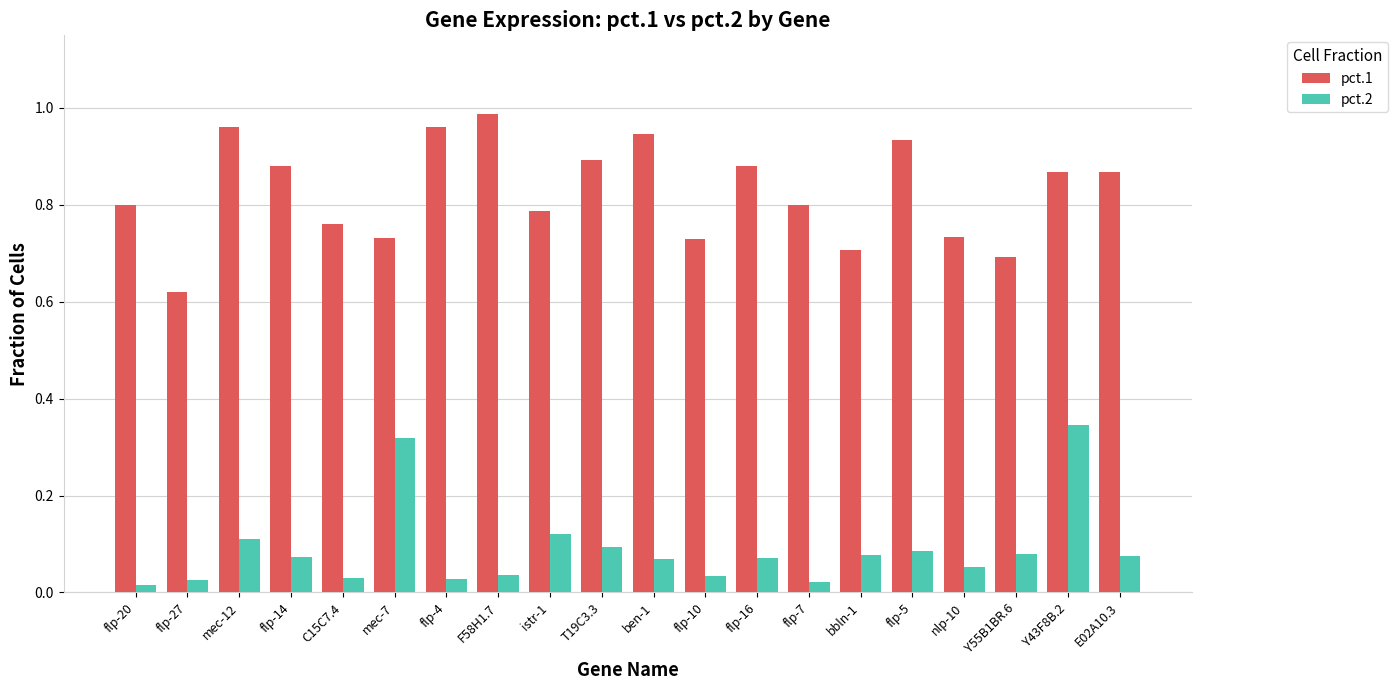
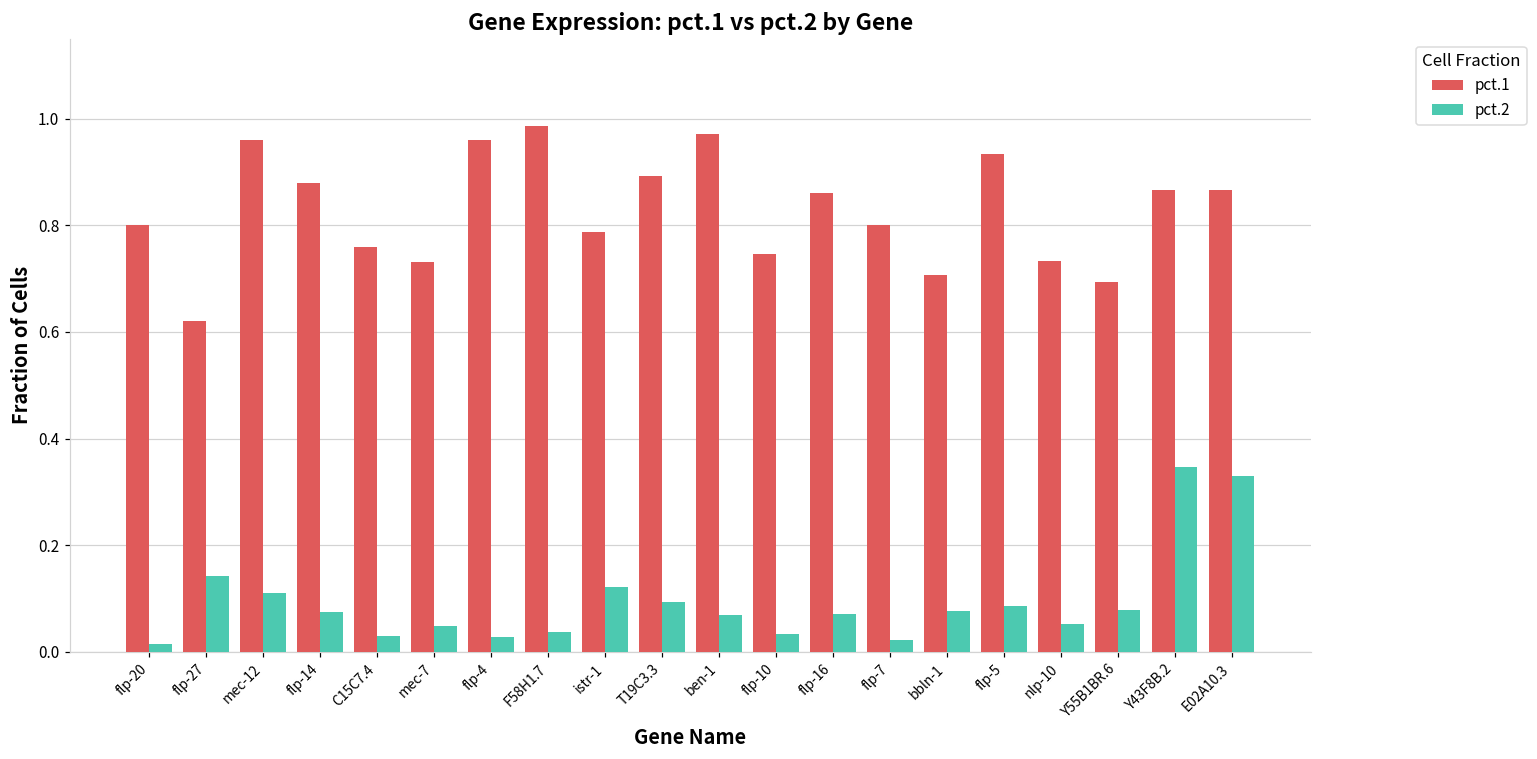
pct.2, flp-27: 0.03 -> 0.14
pct.2, mec-7: 0.32 -> 0.05
pct.1, ben-1: 0.95 -> 0.97
pct.1, flp-10: 0.73 -> 0.75
pct.1, flp-16: 0.88 -> 0.86
pct.2, E02A10.3: 0.08 -> 0.33
